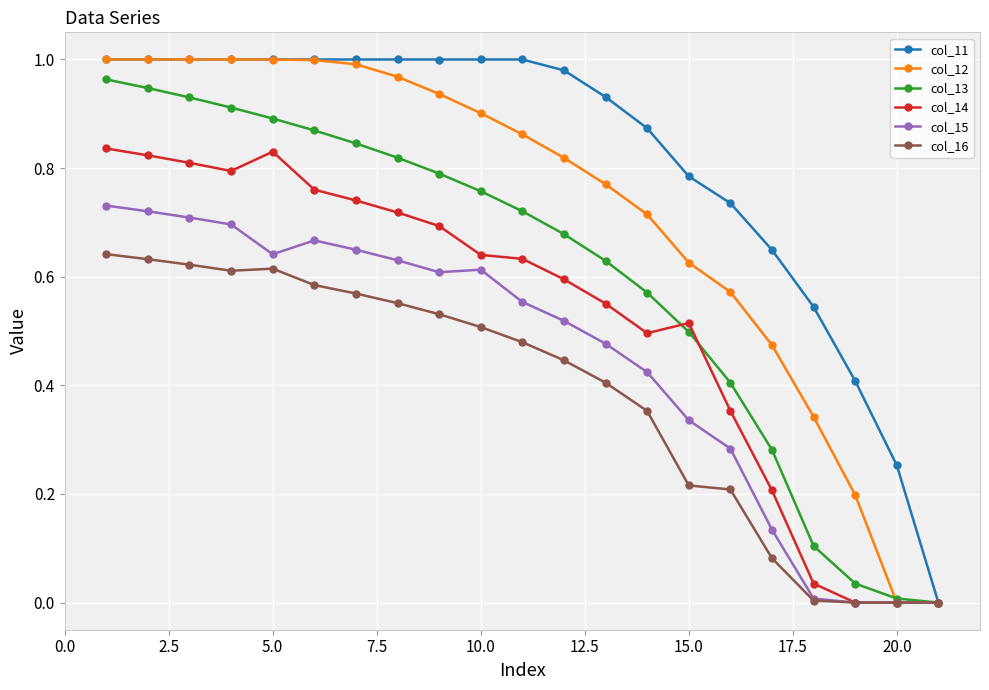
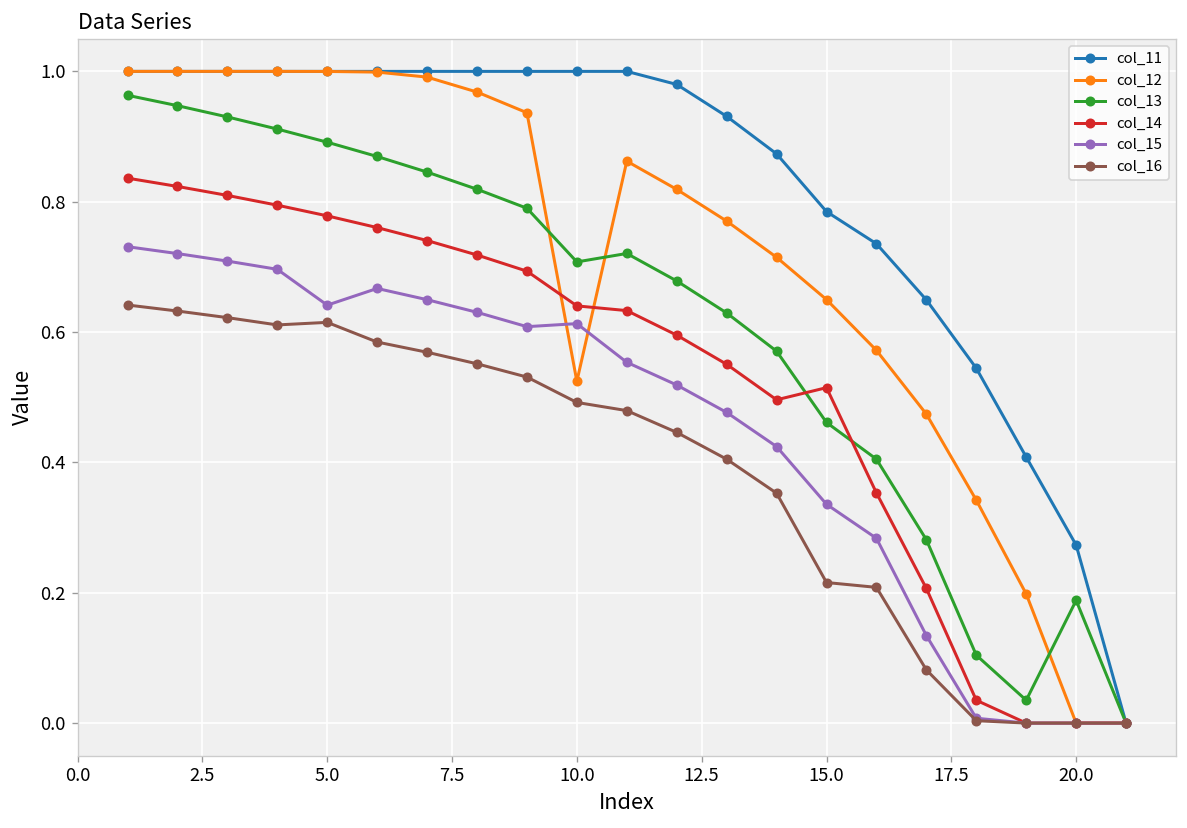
col_14, 5.0: 0.83 -> 0.78
col_12, 10.0: 0.90 -> 0.52
col_13, 10.0: 0.76 -> 0.71
col_16, 10.0: 0.51 -> 0.49
col_12, 15.0: 0.63 -> 0.65
col_13, 15.0: 0.50 -> 0.46
col_11, 20.0: 0.25 -> 0.27
col_13, 20.0: 0.01 -> 0.19
